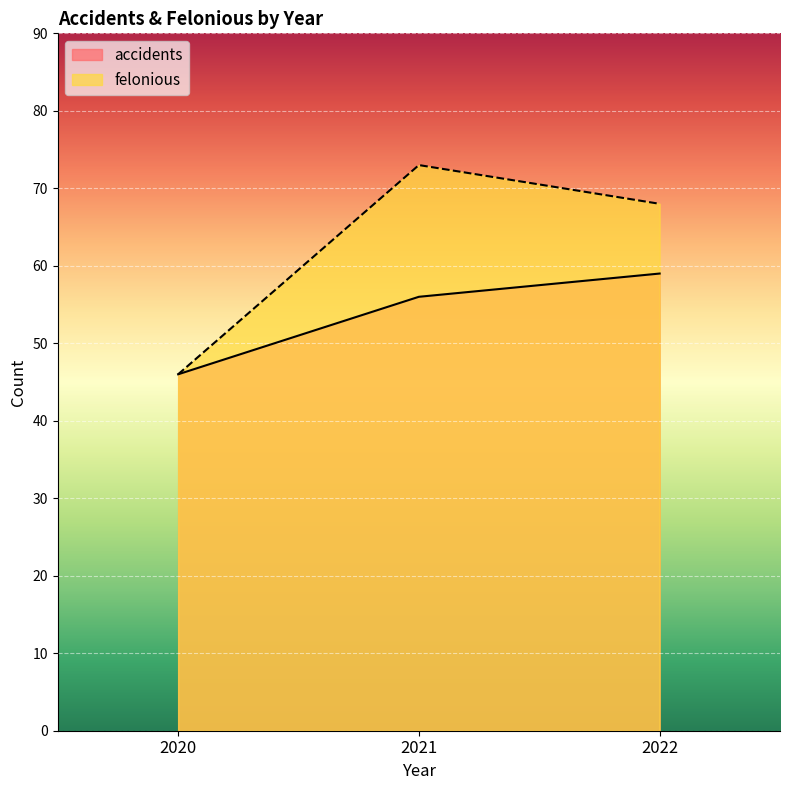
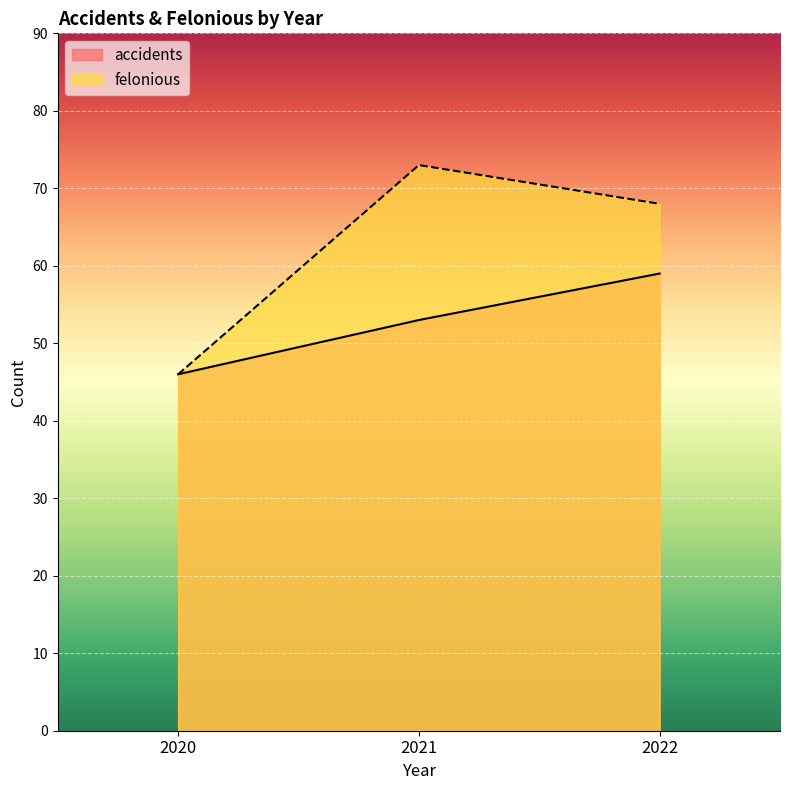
accidents, 2021: 56 -> 53
